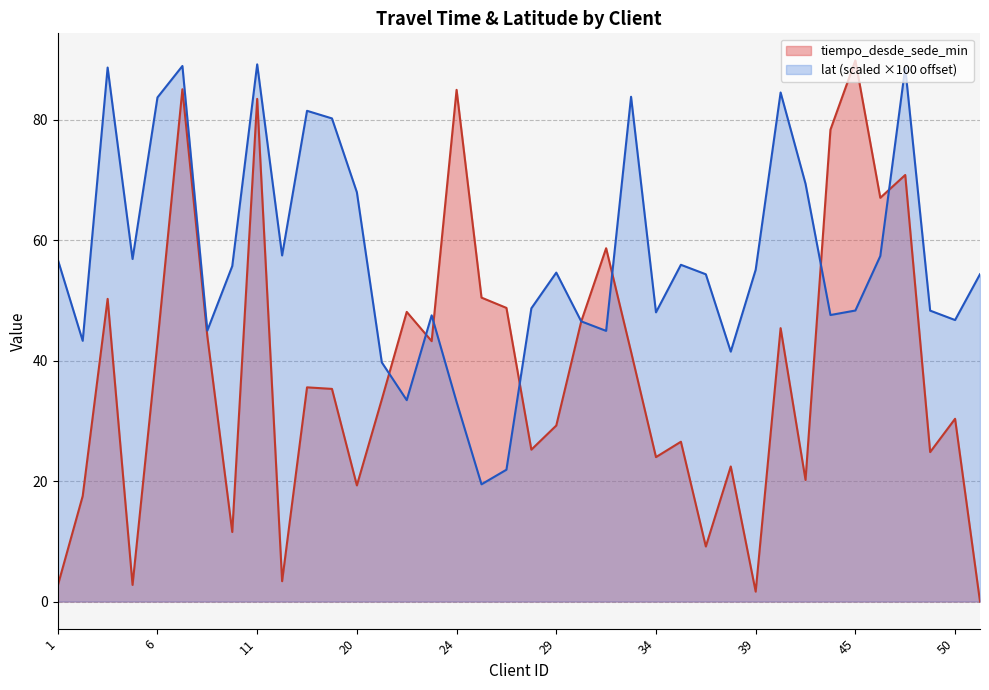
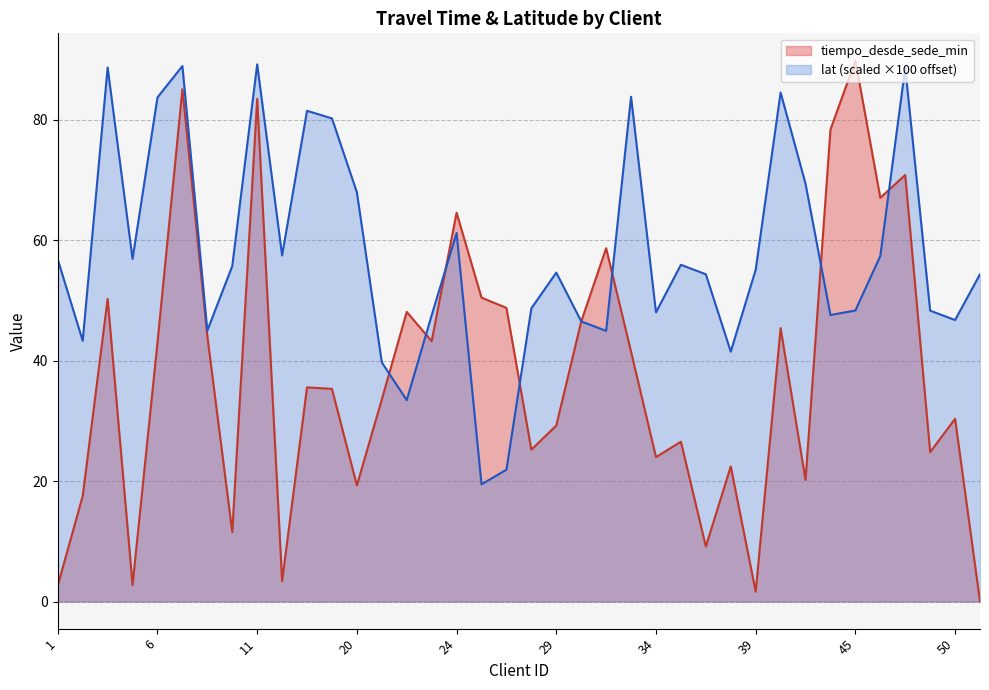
tiempo_desde_sede_min, 24: 85 -> 65
lat (scaled ×100 offset), 24: 33 -> 61
